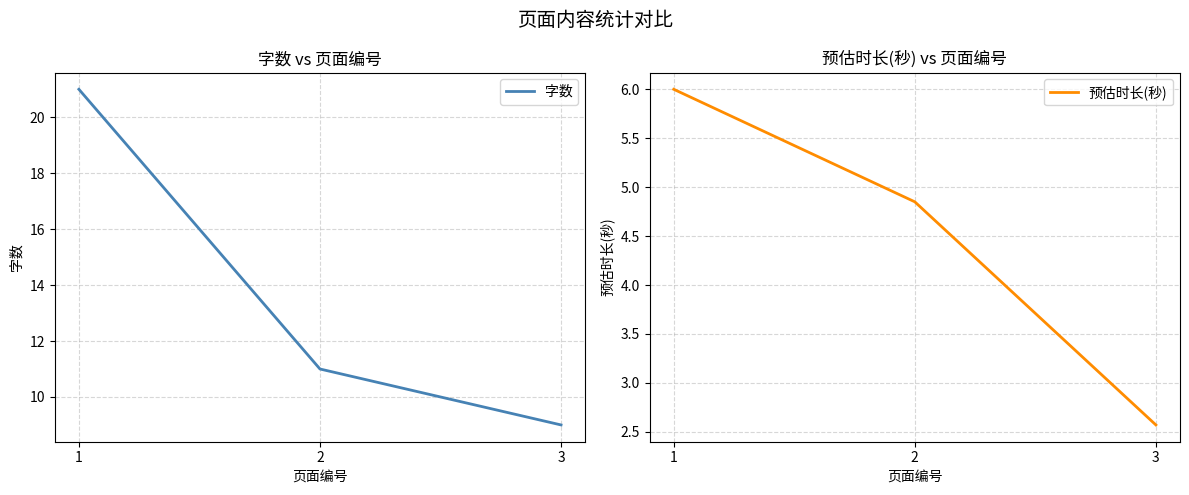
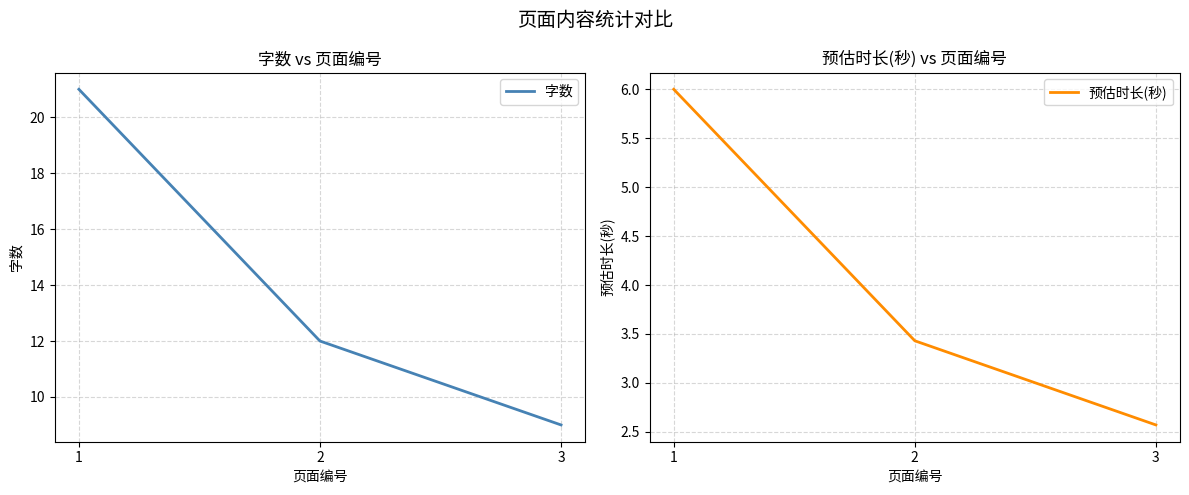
字数 vs 页面编号, 2: 11 -> 12
预估时长(秒) vs 页面编号, 2: 4.9 -> 3.4
